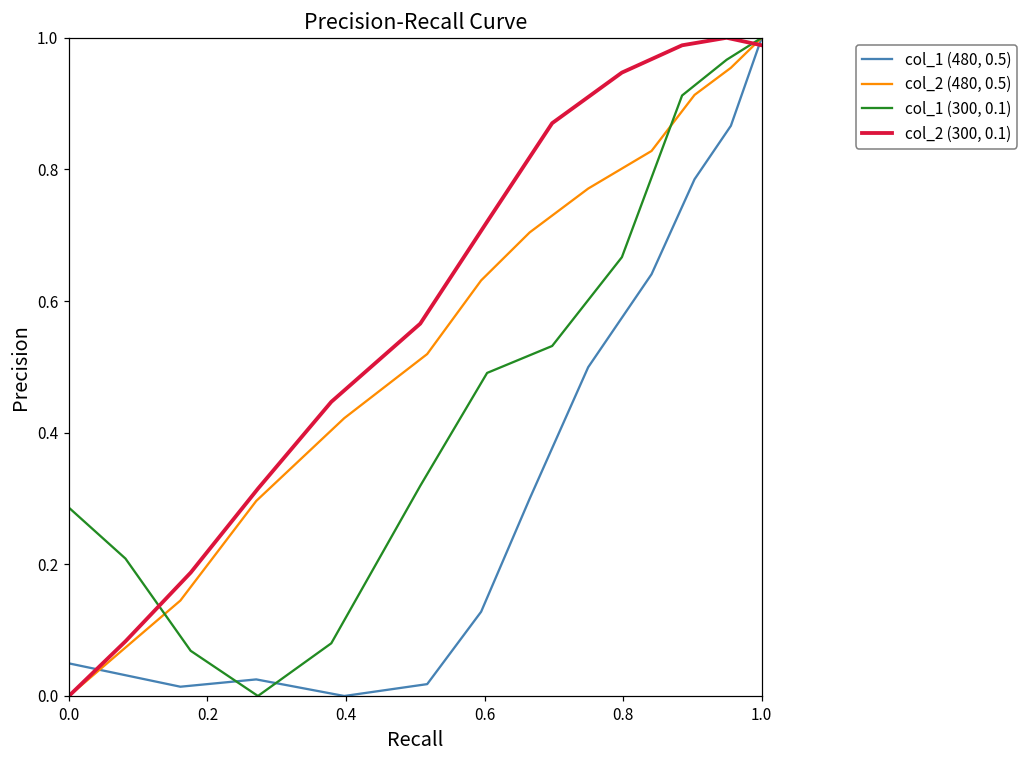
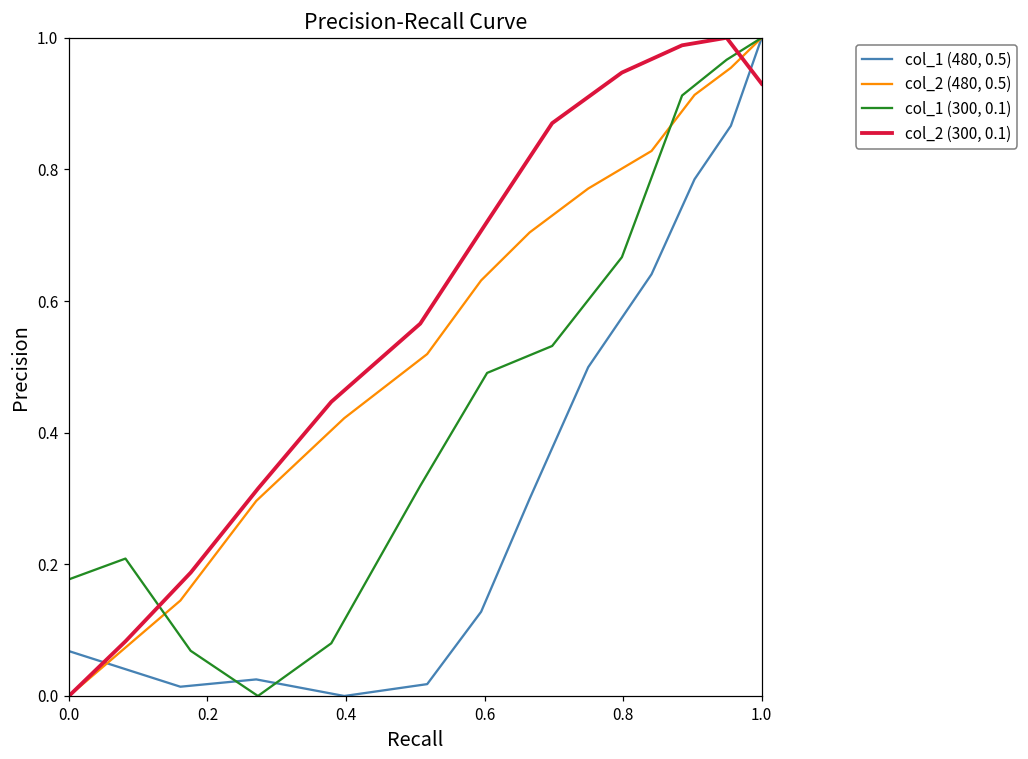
col_1 (480, 0.5), 0.0: 0.05 -> 0.07
col_1 (300, 0.1), 0.0: 0.29 -> 0.18
col_2 (300, 0.1), 1.0: 0.99 -> 0.93
